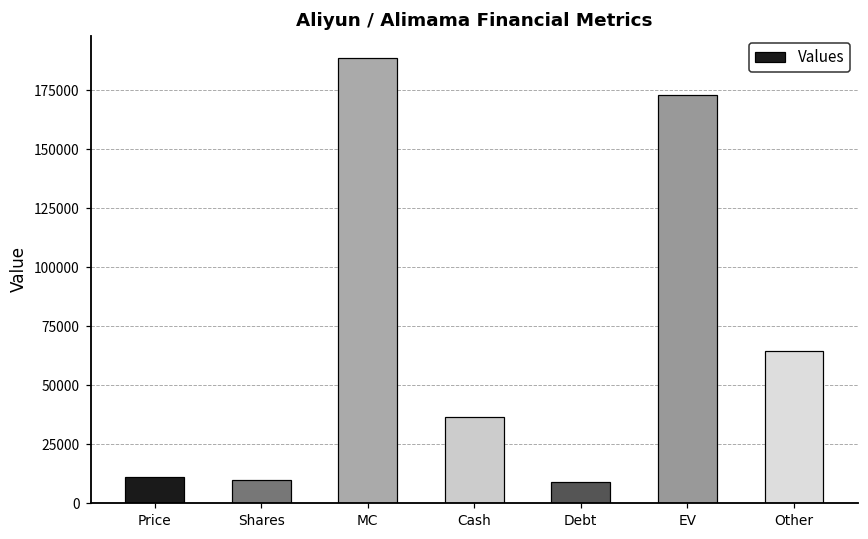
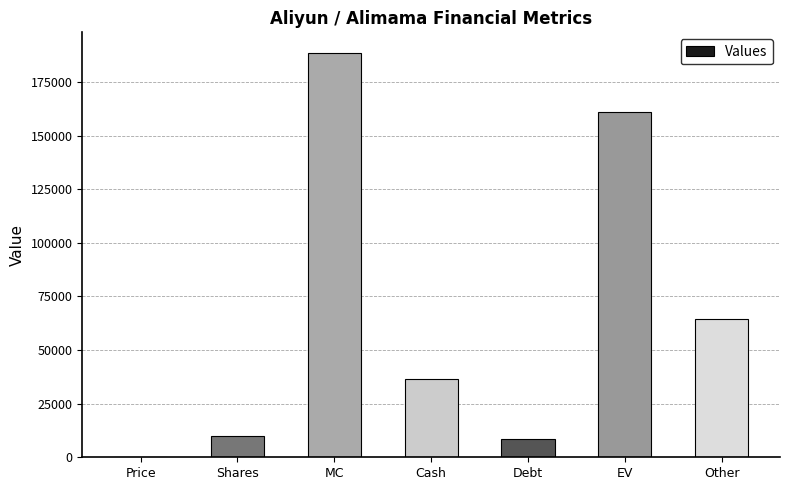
Price: 11000 -> 0
EV: 173000 -> 161000
